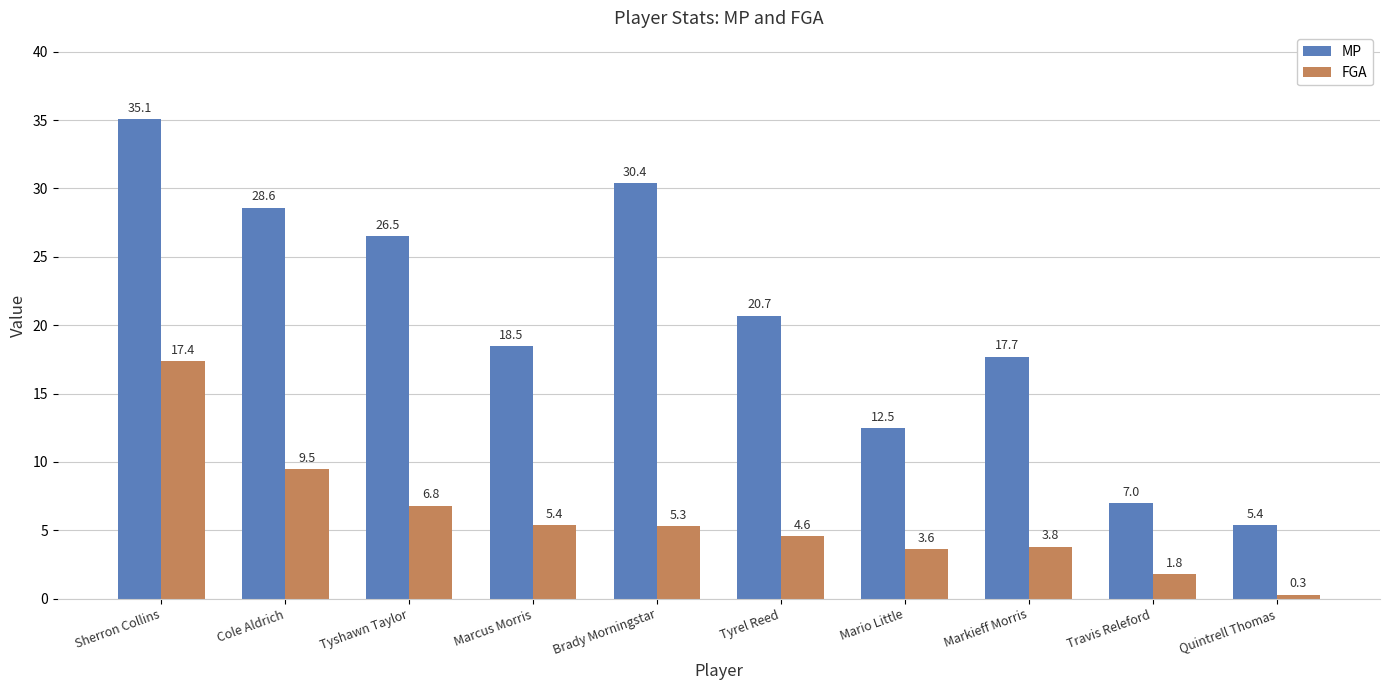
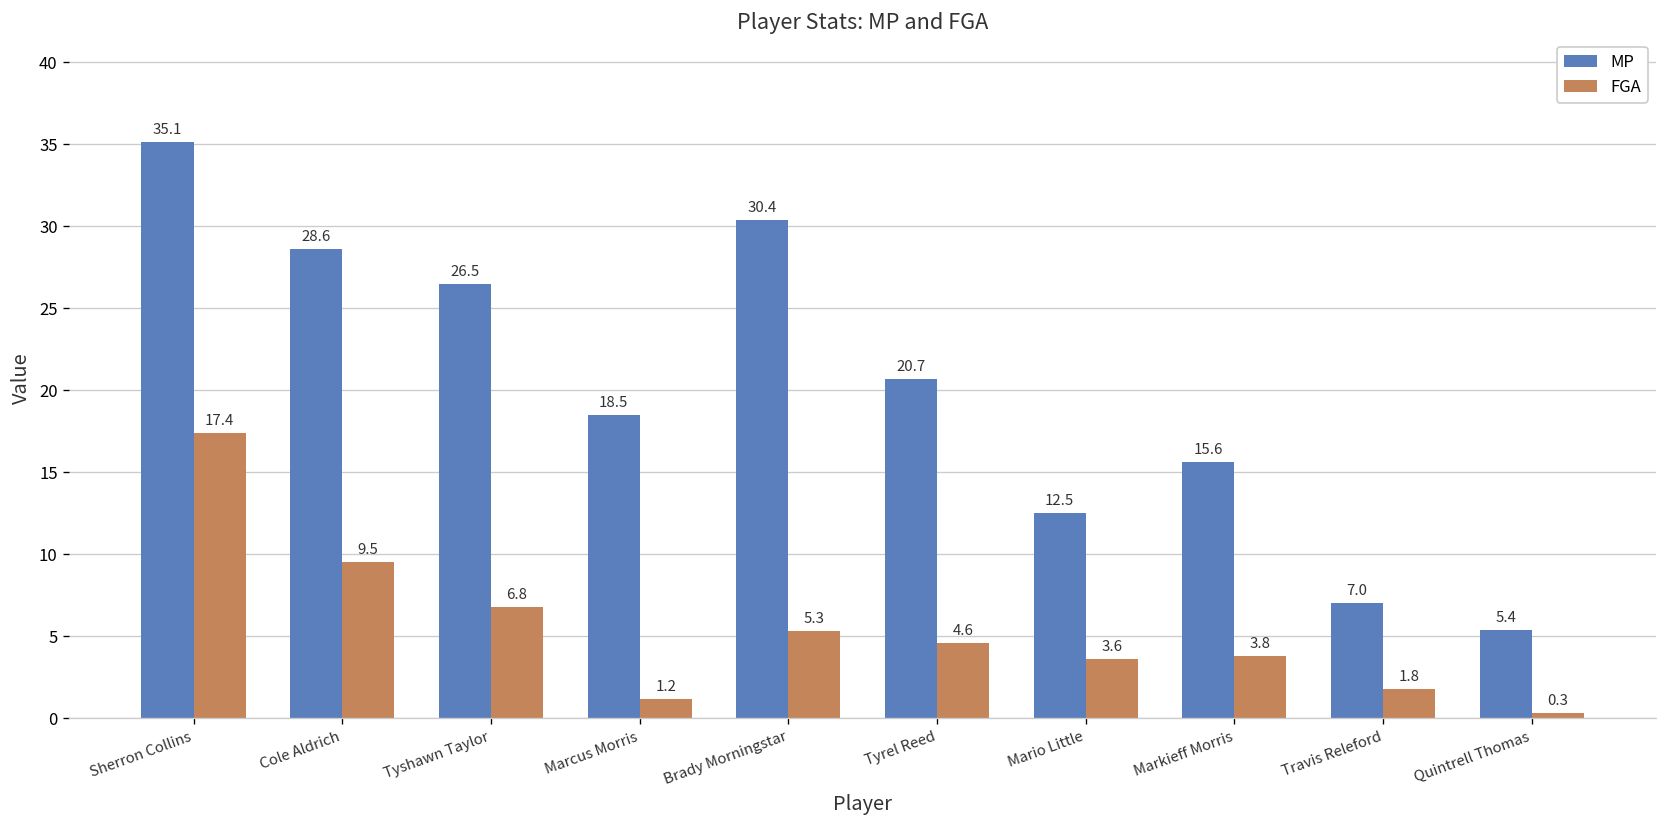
FGA, Marcus Morris: 5.4 -> 1.2
MP, Markieff Morris: 17.7 -> 15.6
